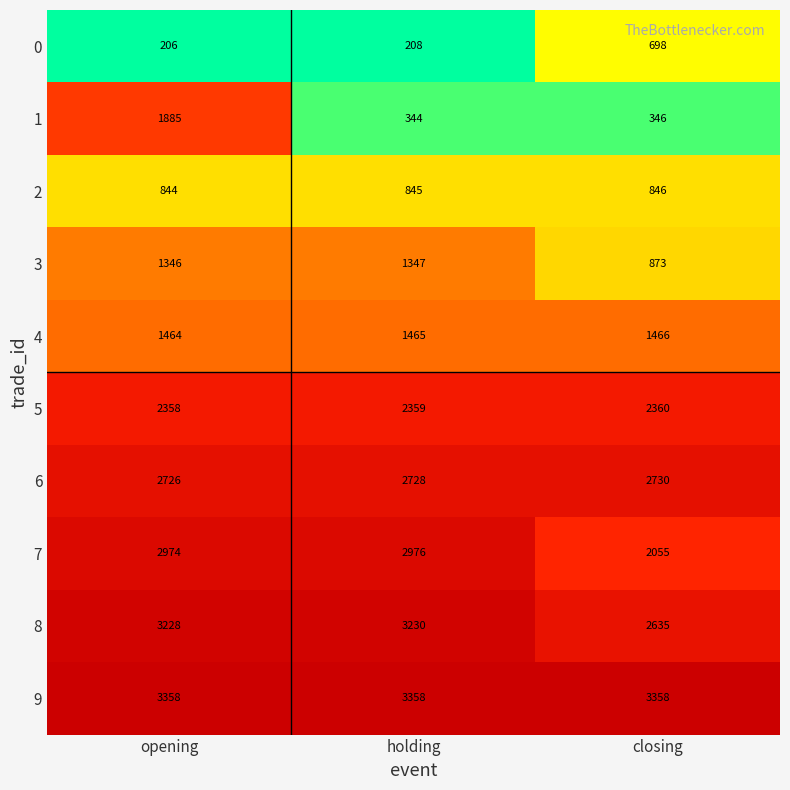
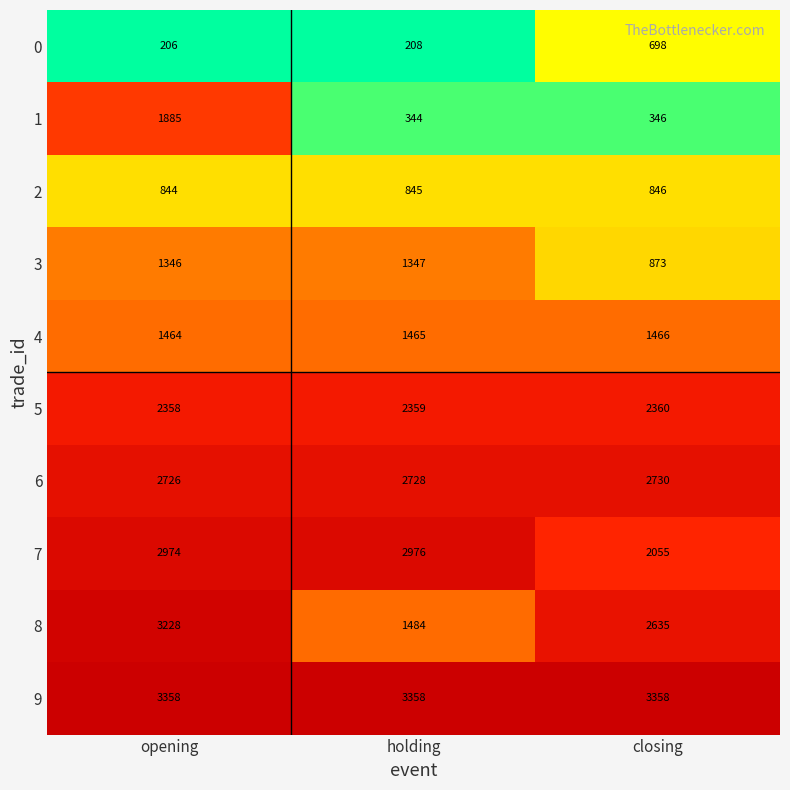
8, holding: 3230 -> 1484
